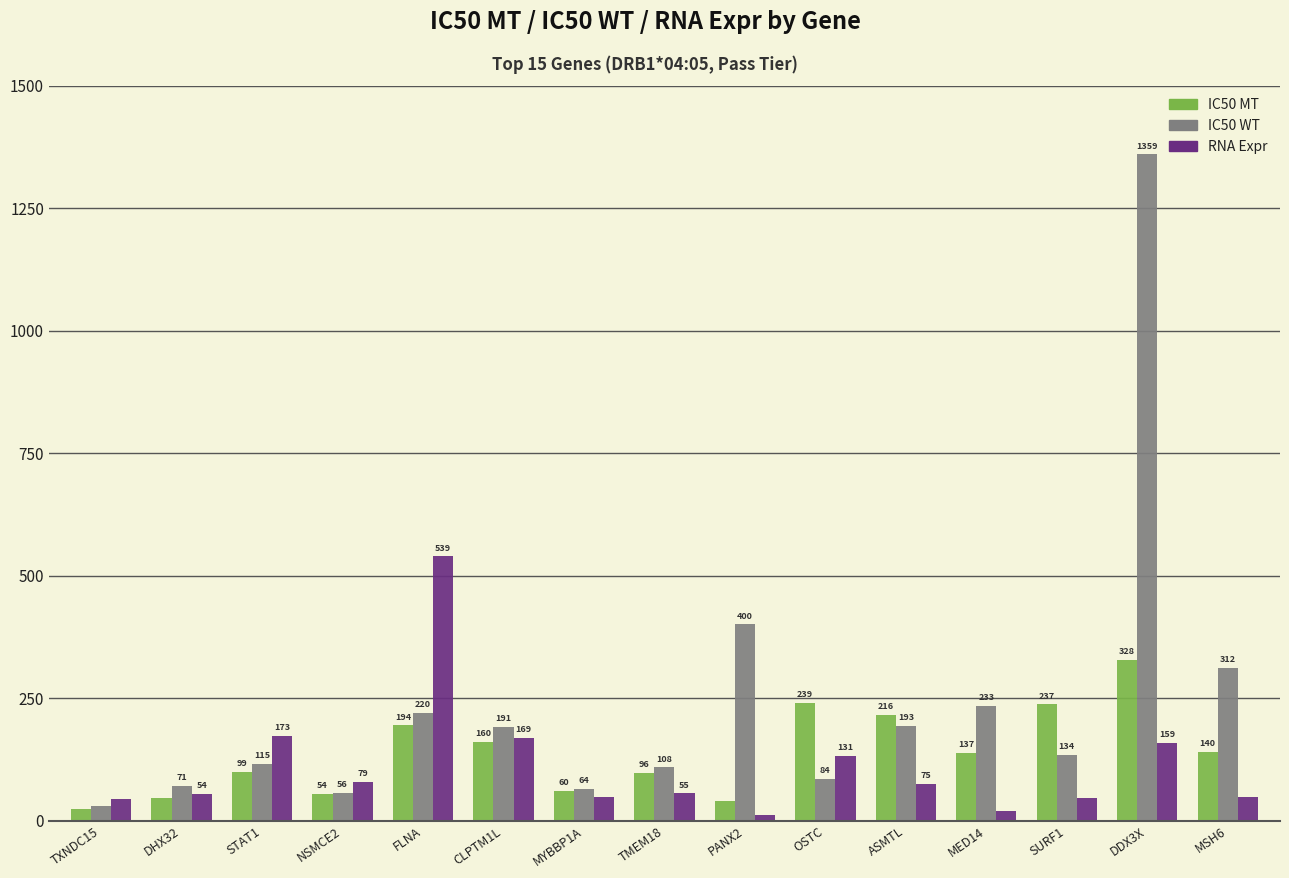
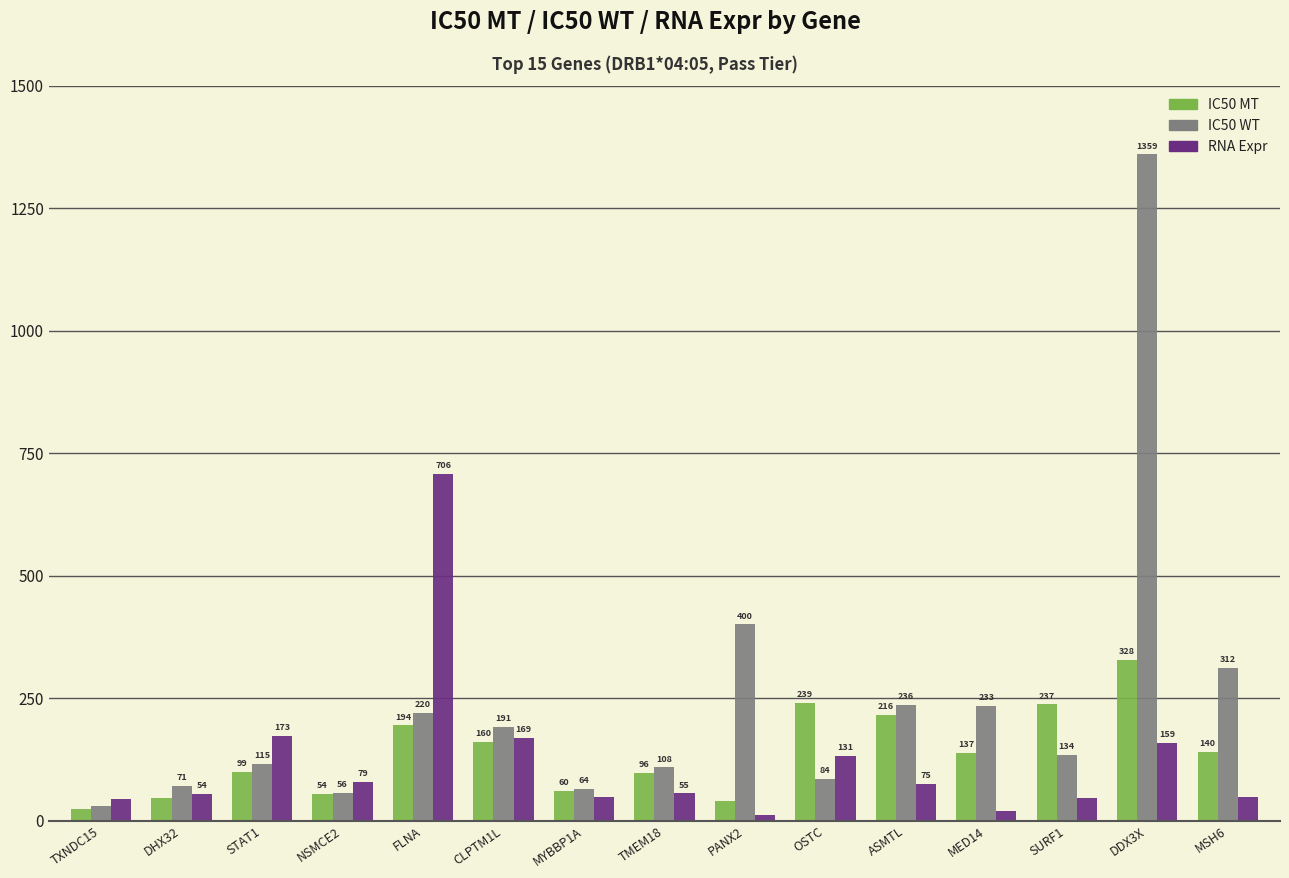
RNA Expr, FLNA: 539 -> 706
IC50 WT, ASMTL: 193 -> 236
